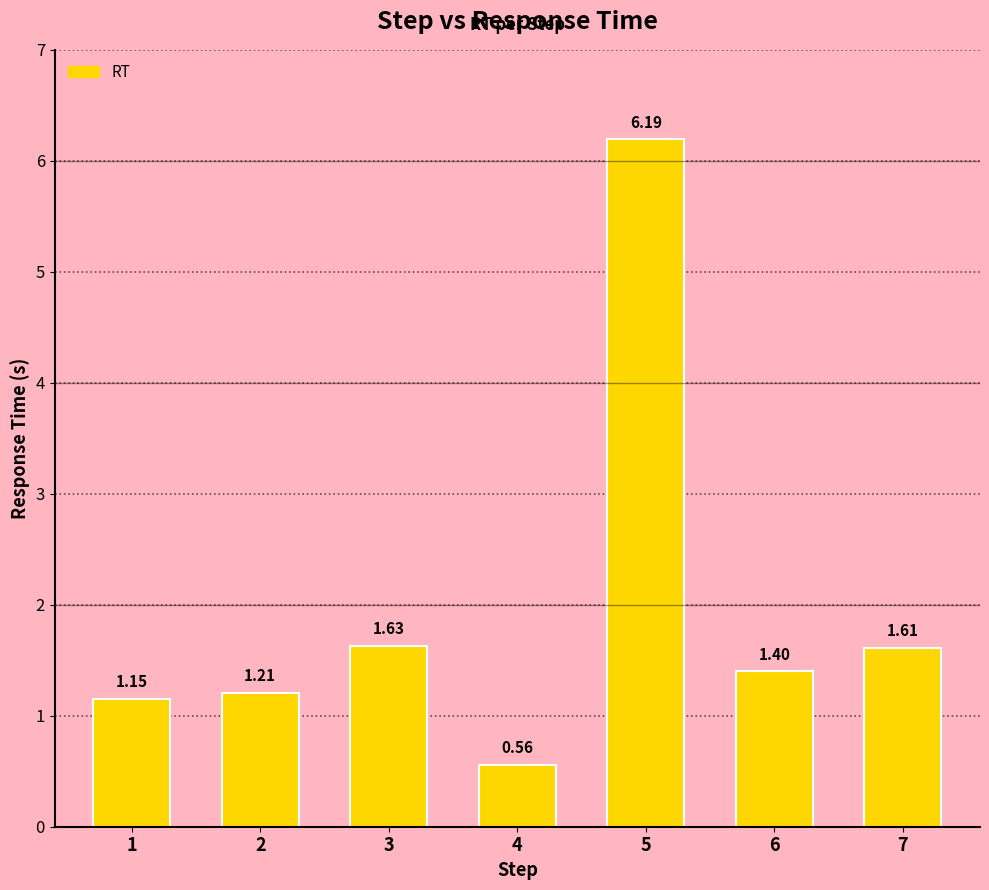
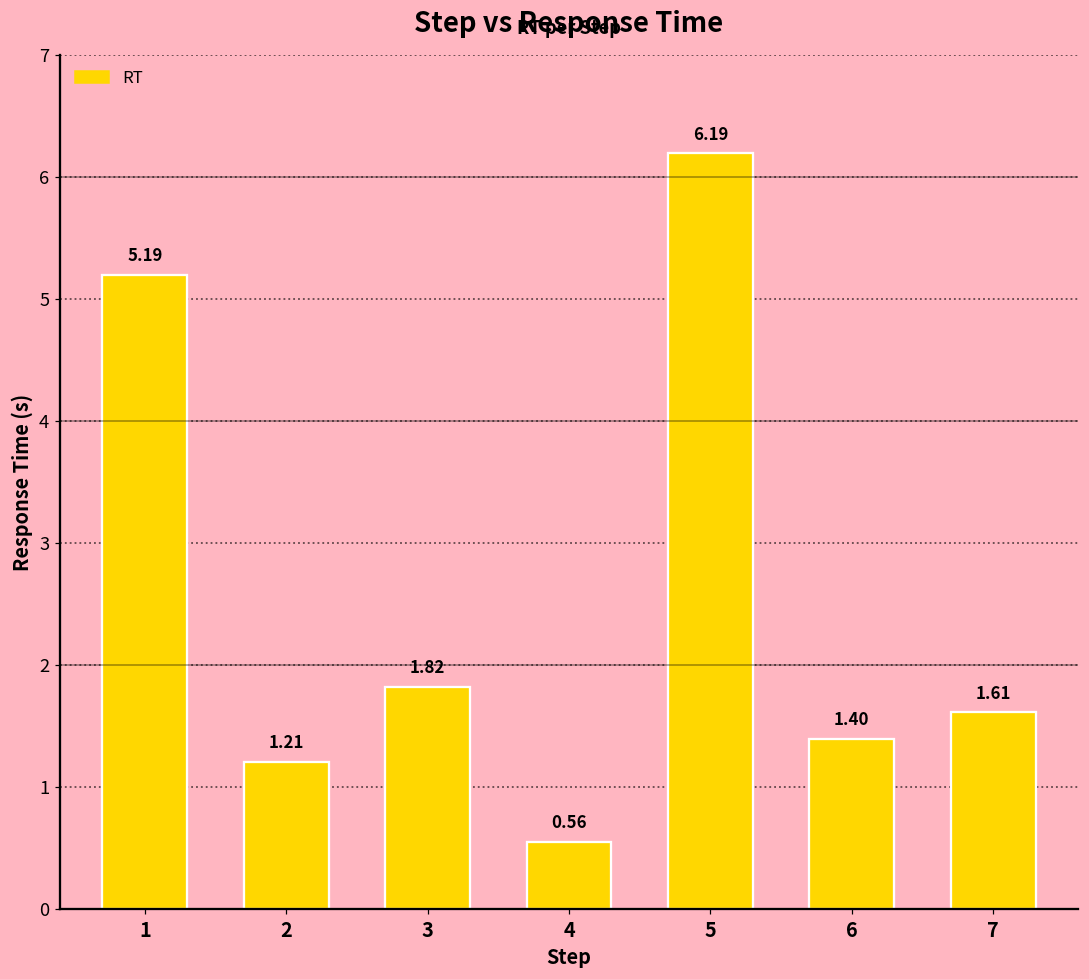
1: 1.15 -> 5.19
3: 1.63 -> 1.82
